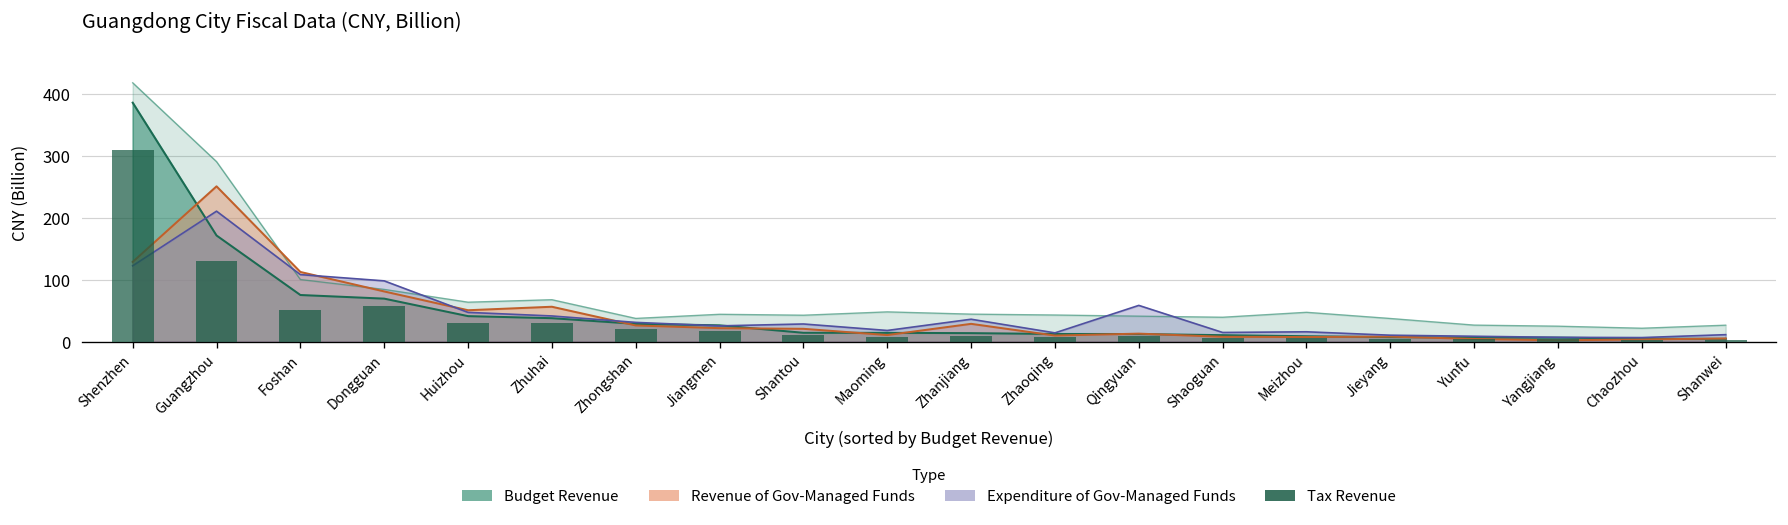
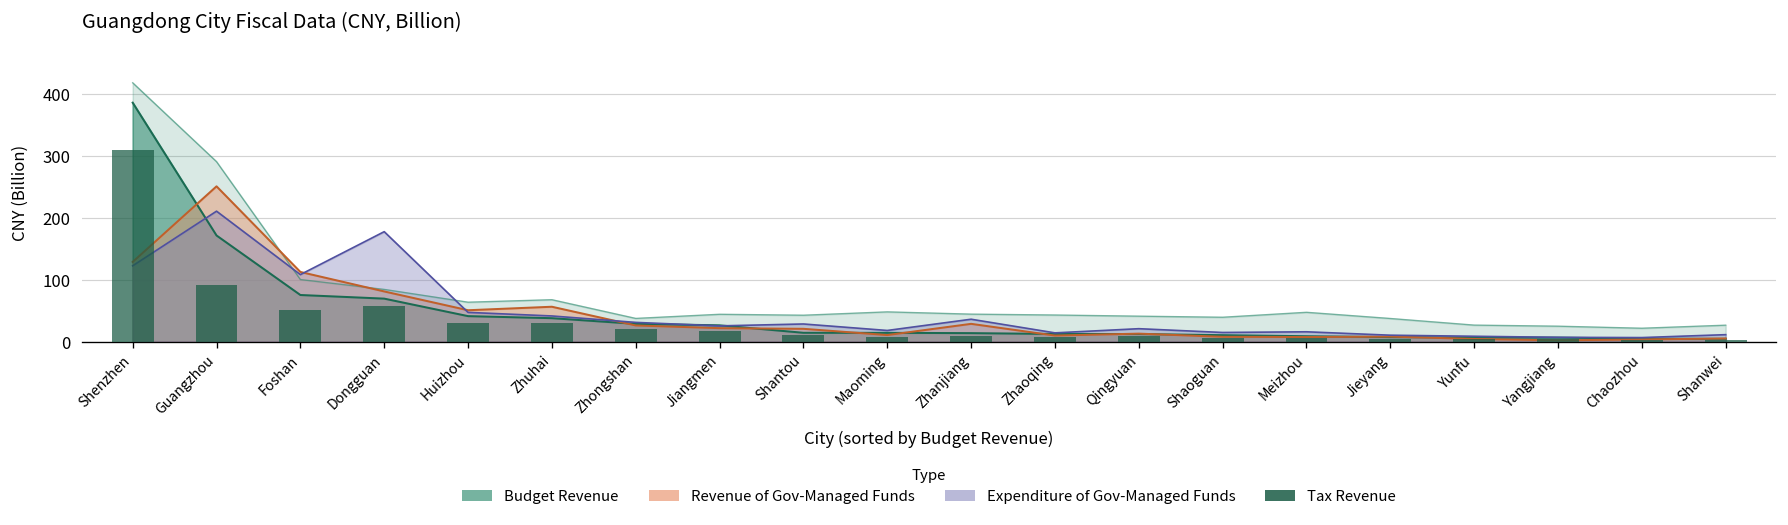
Tax Revenue, Guangzhou: 130 -> 90
Expenditure of Gov-Managed Funds, Dongguan: 100 -> 180
Expenditure of Gov-Managed Funds, Qingyuan: 60 -> 20
